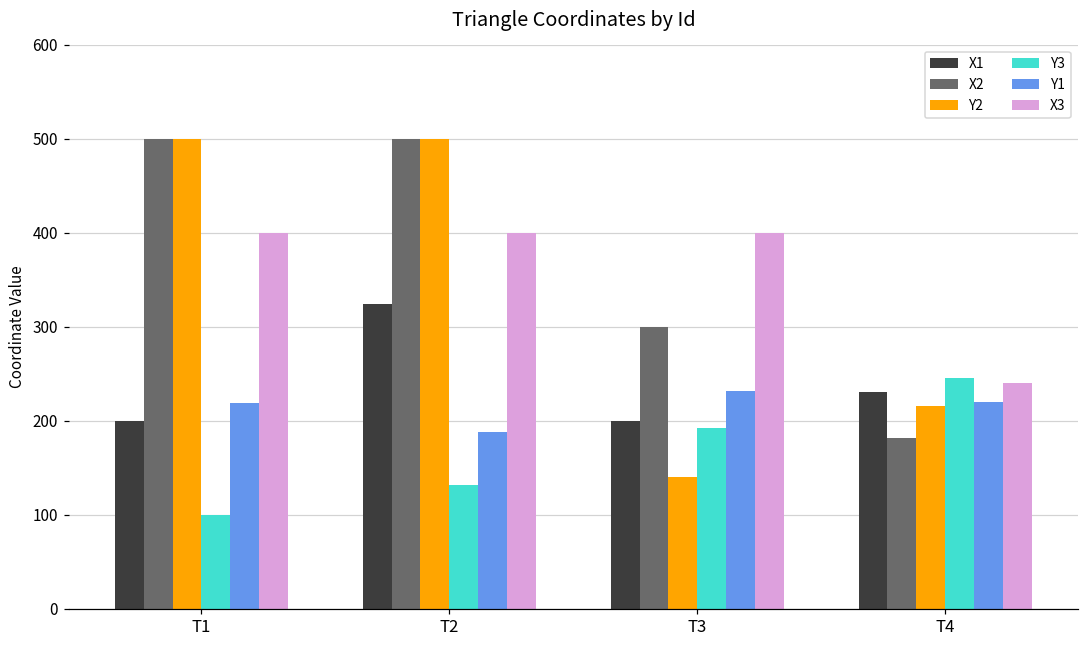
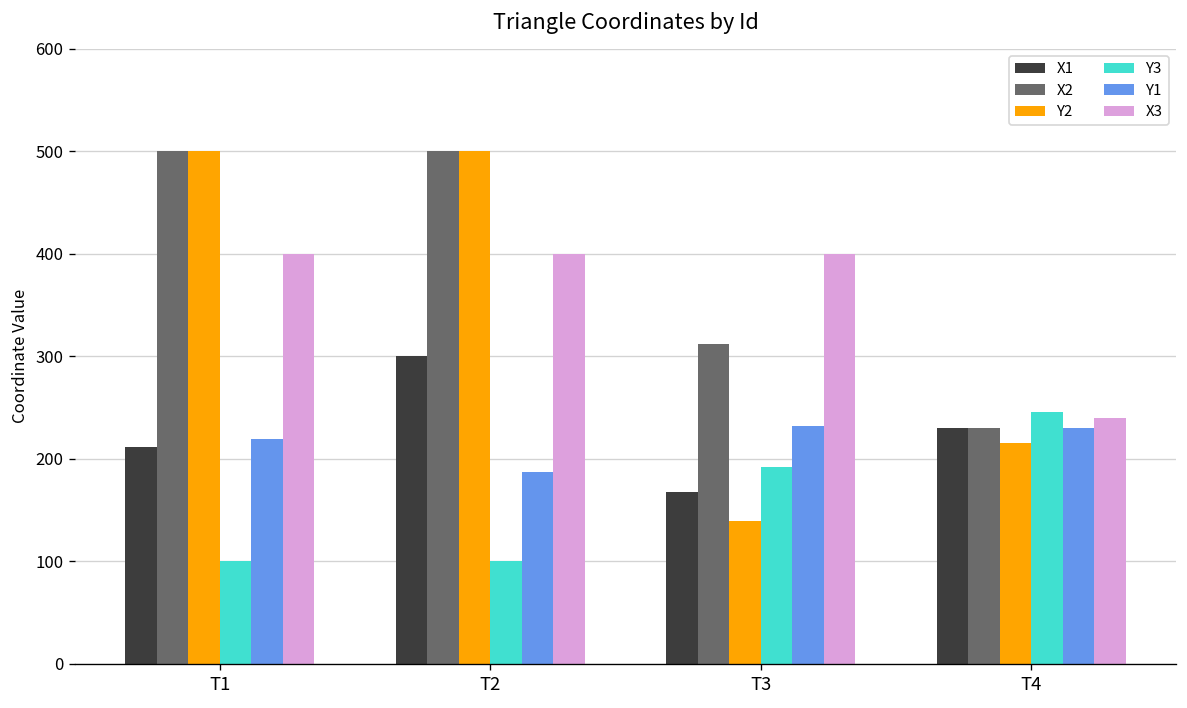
X1, T1: 200 -> 210
X1, T2: 320 -> 300
Y3, T2: 130 -> 100
X1, T3: 200 -> 170
X2, T3: 300 -> 310
X2, T4: 180 -> 230
Y1, T4: 220 -> 230
